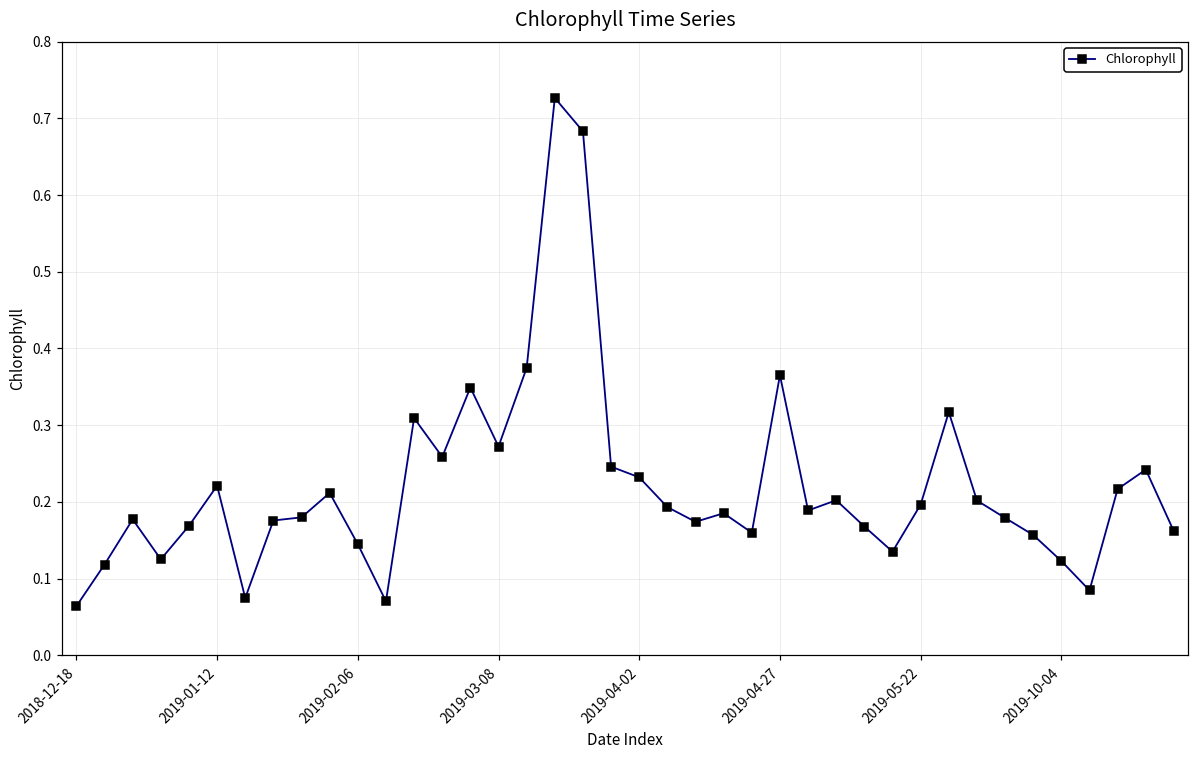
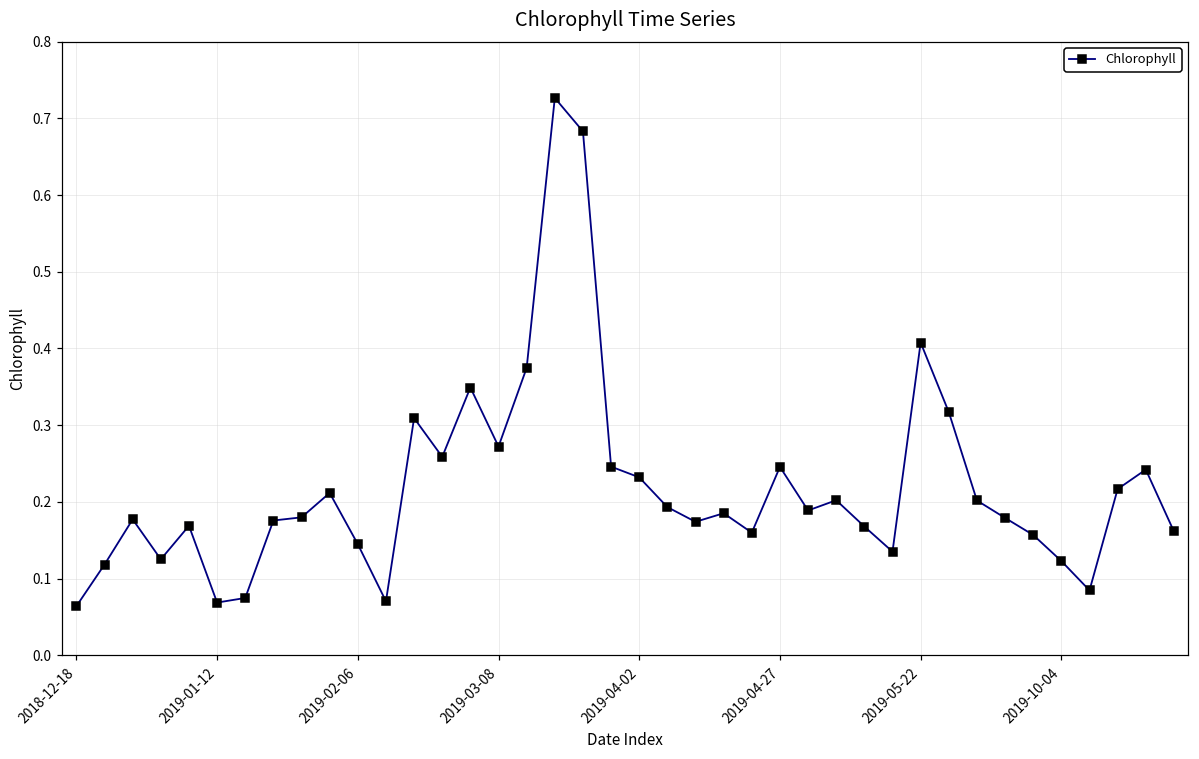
2019-01-12: 0.22 -> 0.07
2019-04-27: 0.37 -> 0.25
2019-05-22: 0.20 -> 0.41
